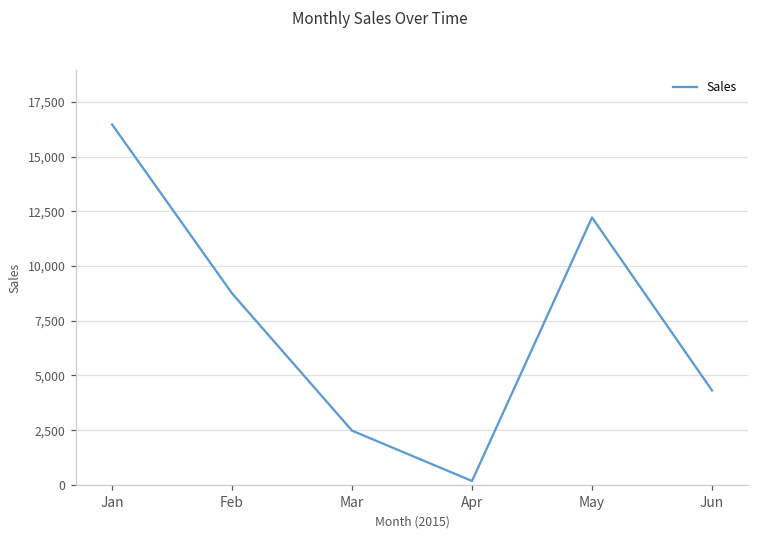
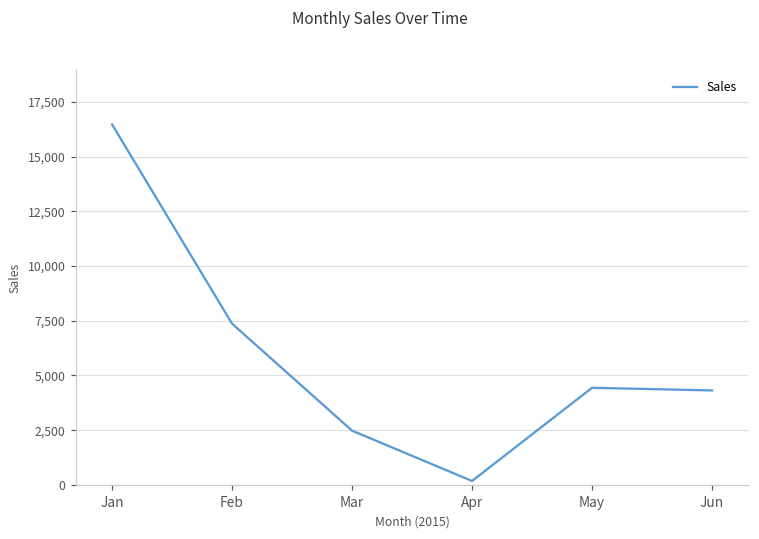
Feb: 8,700 -> 7,400
May: 12,200 -> 4,400
